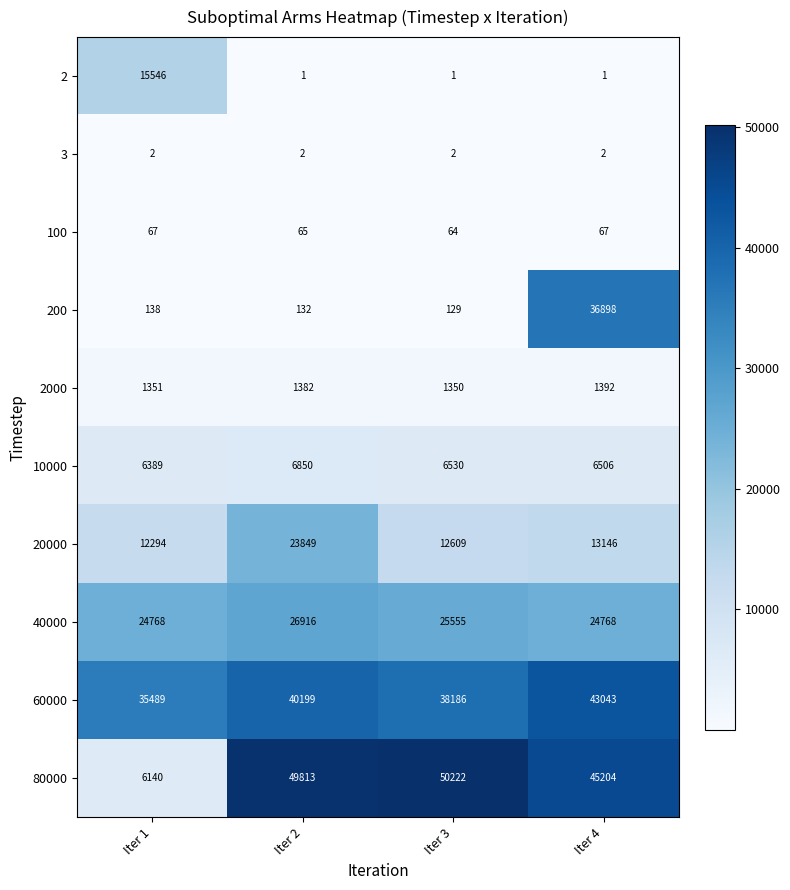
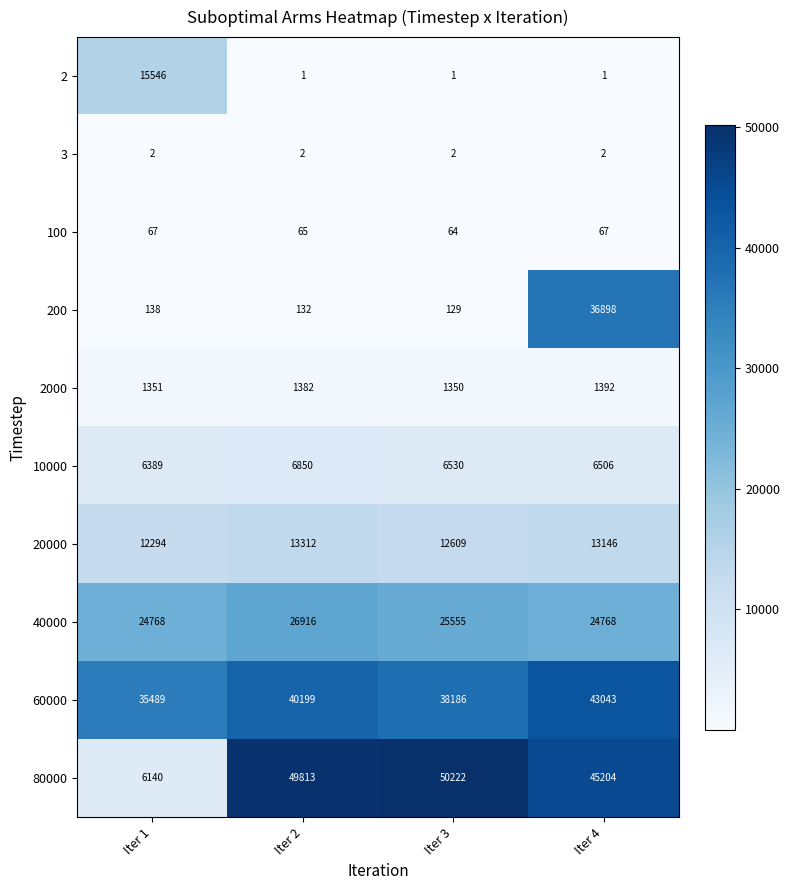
20000, Iter 2: 23849 -> 13312
